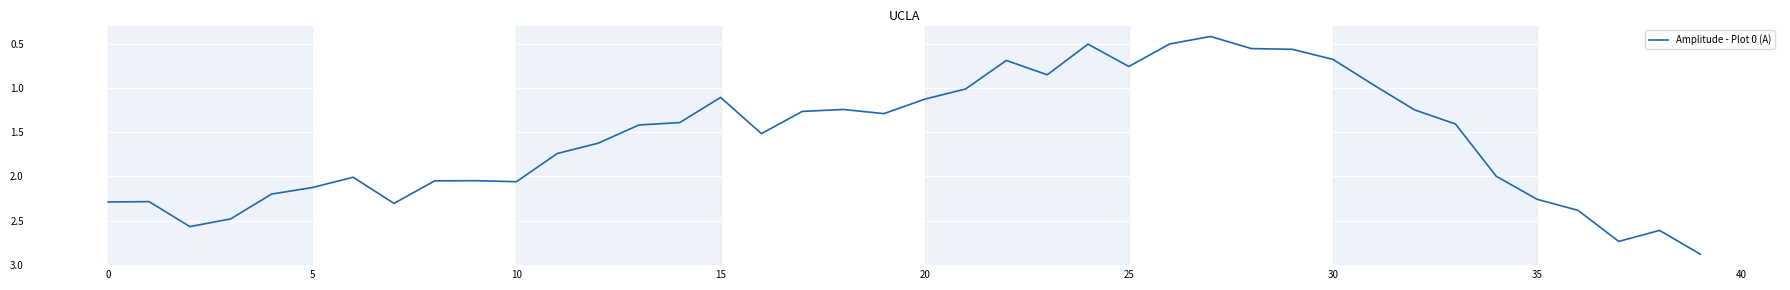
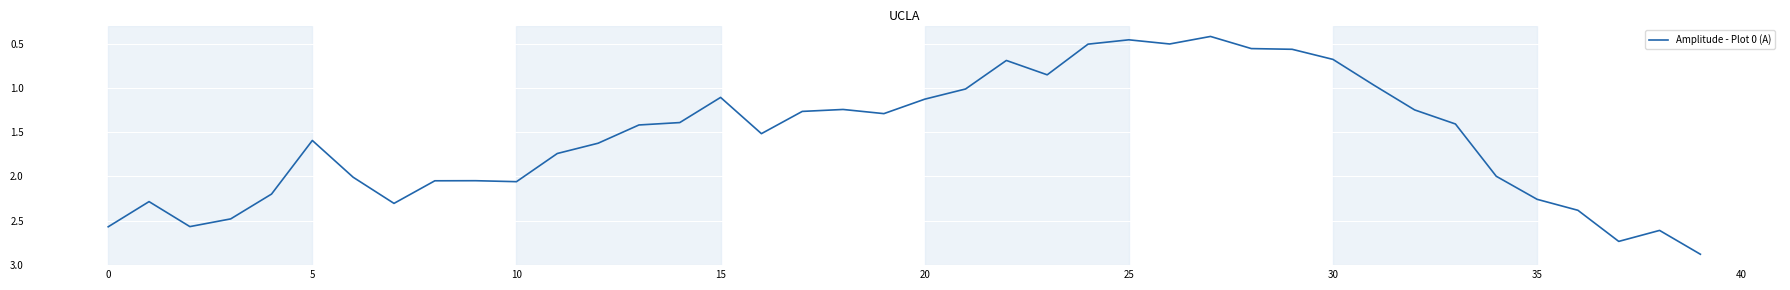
0: 2.3 -> 2.6
5: 2.1 -> 1.6
25: 0.8 -> 0.5
